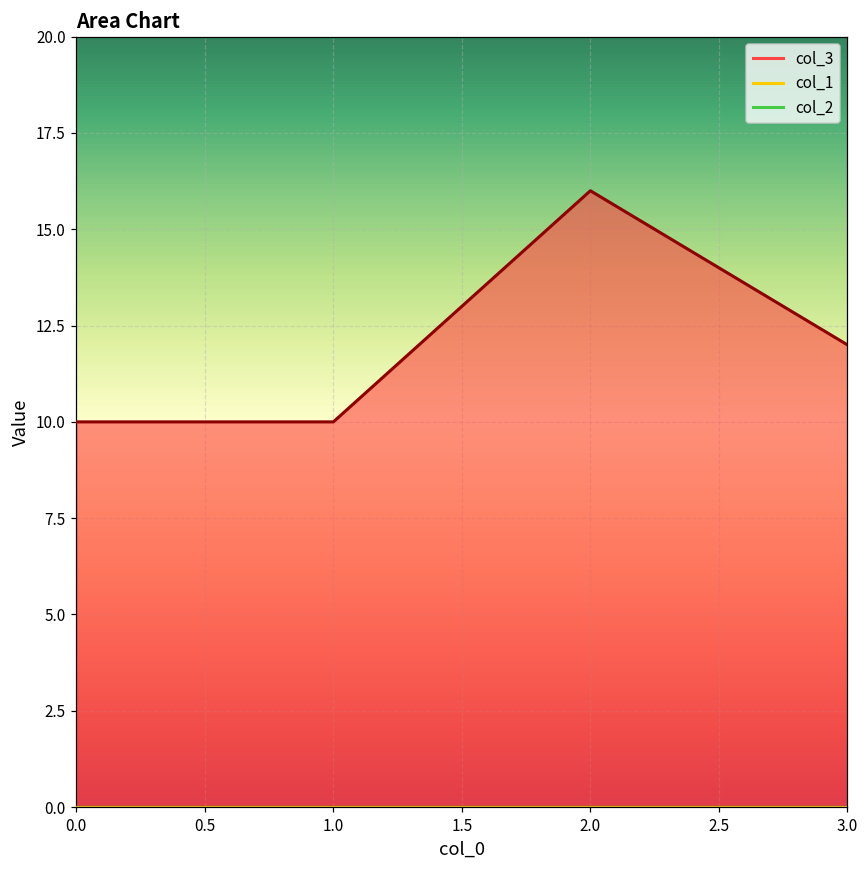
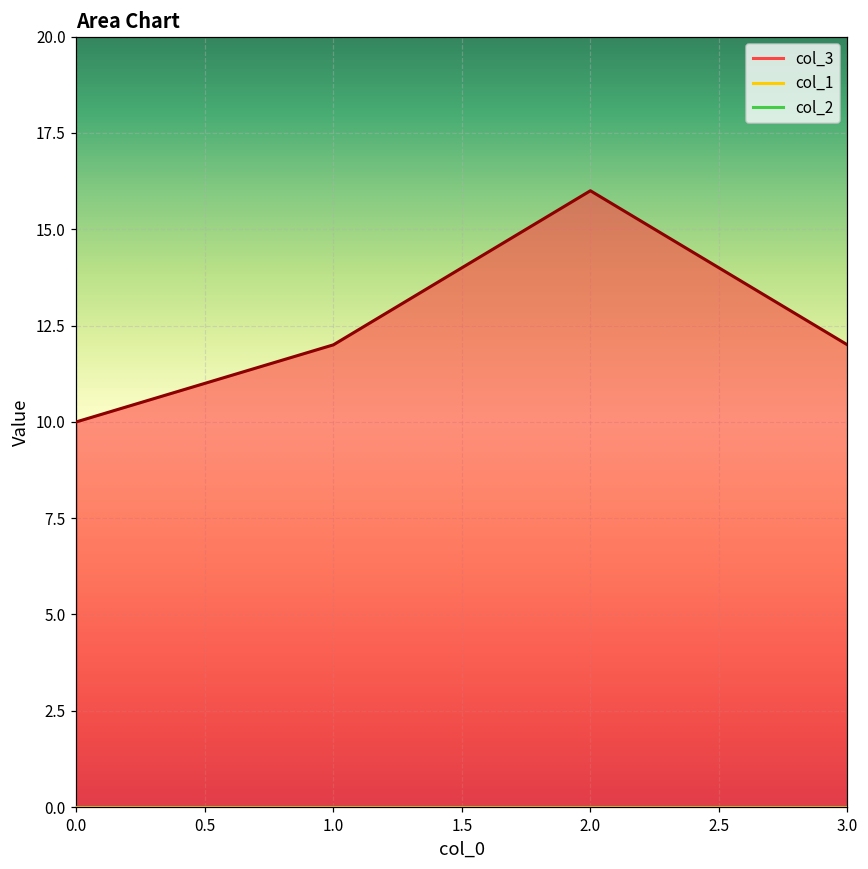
col_3, 1.0: 10 -> 12
